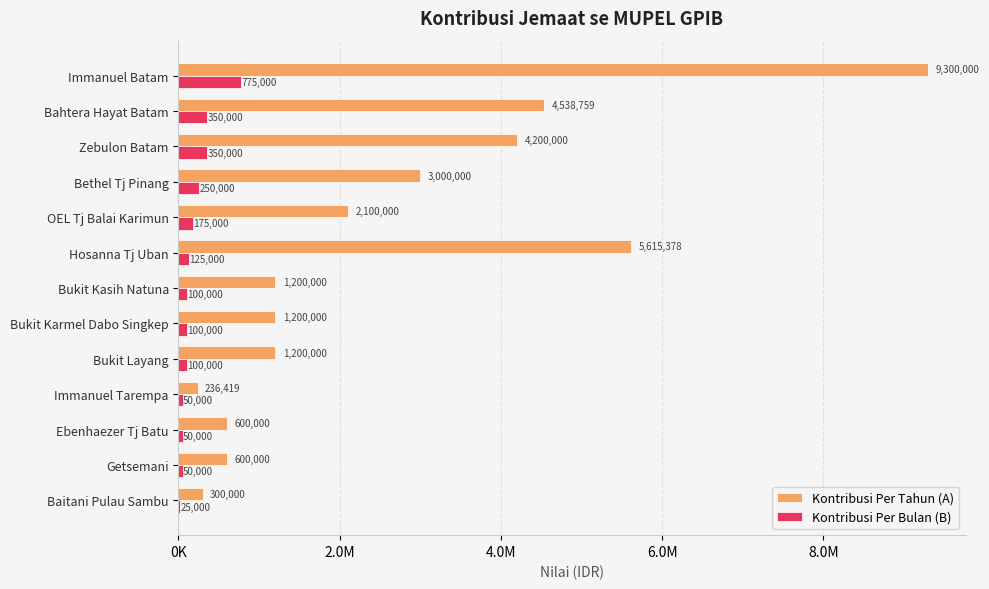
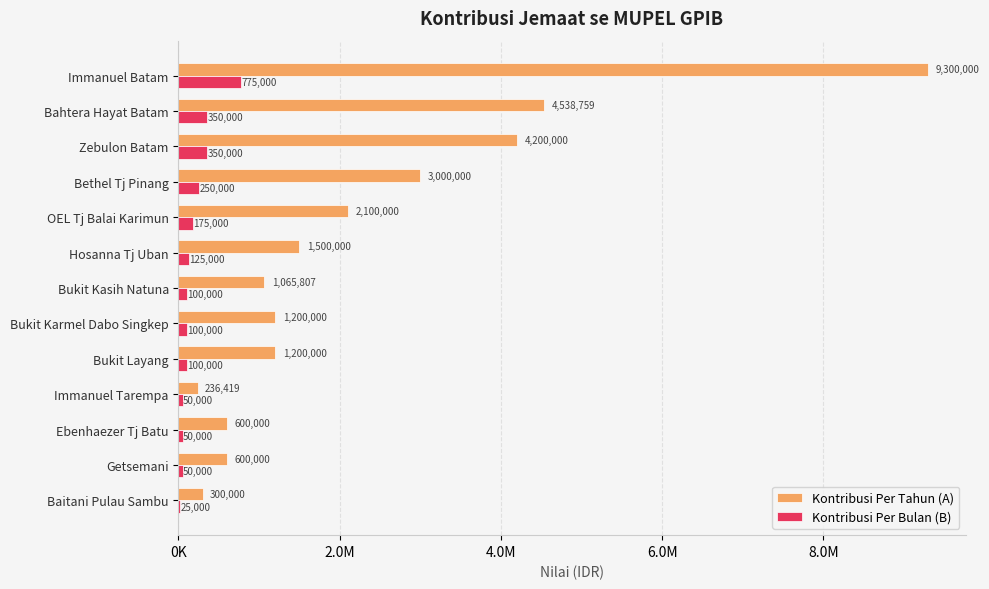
Kontribusi Per Tahun (A), Hosanna Tj Uban: 5,615,378 -> 1,500,000
Kontribusi Per Tahun (A), Bukit Kasih Natuna: 1,200,000 -> 1,065,807
